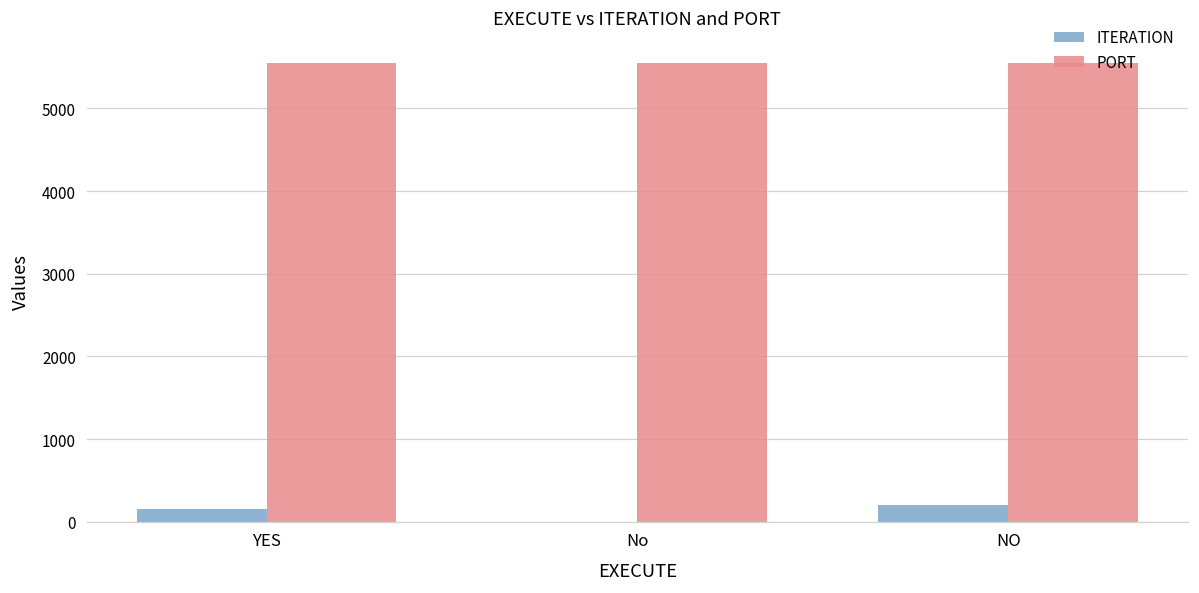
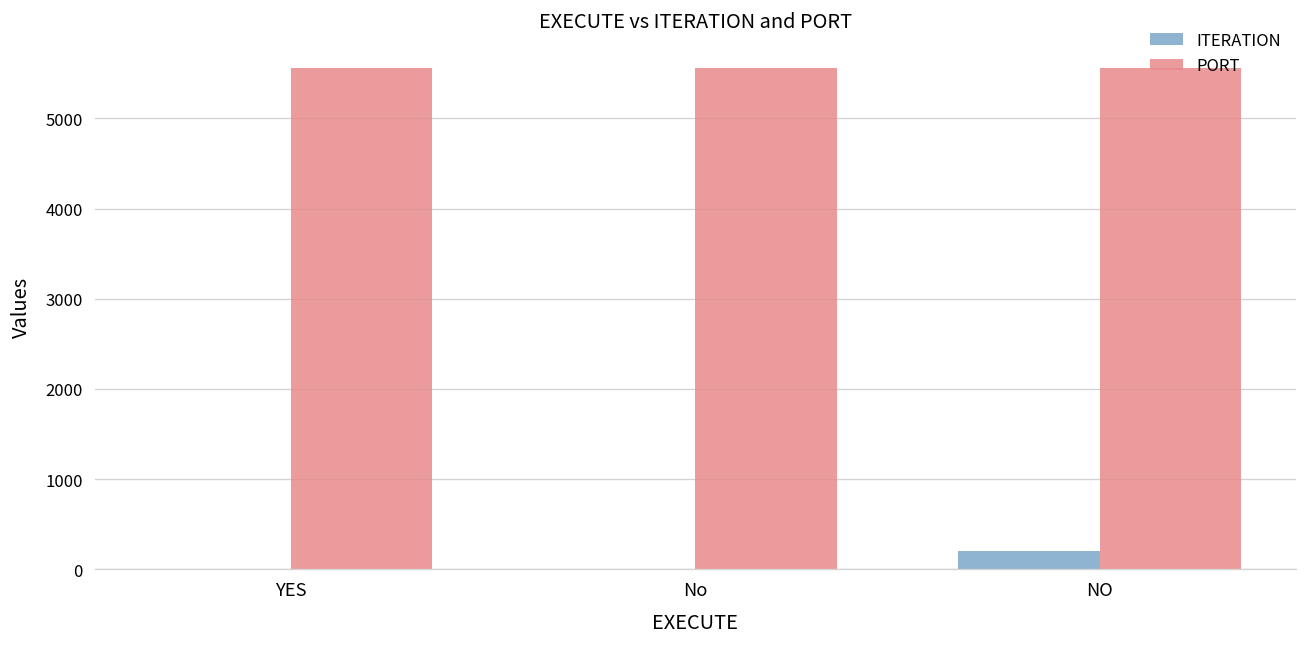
ITERATION, YES: 200 -> 0
